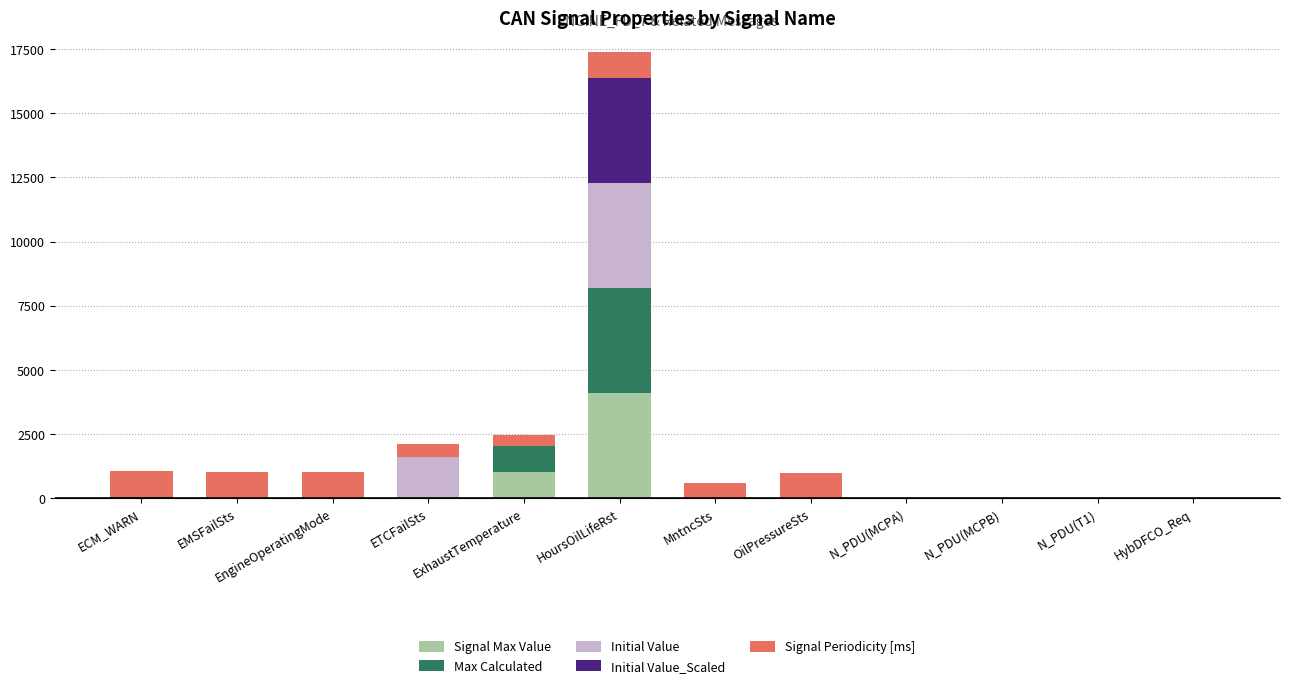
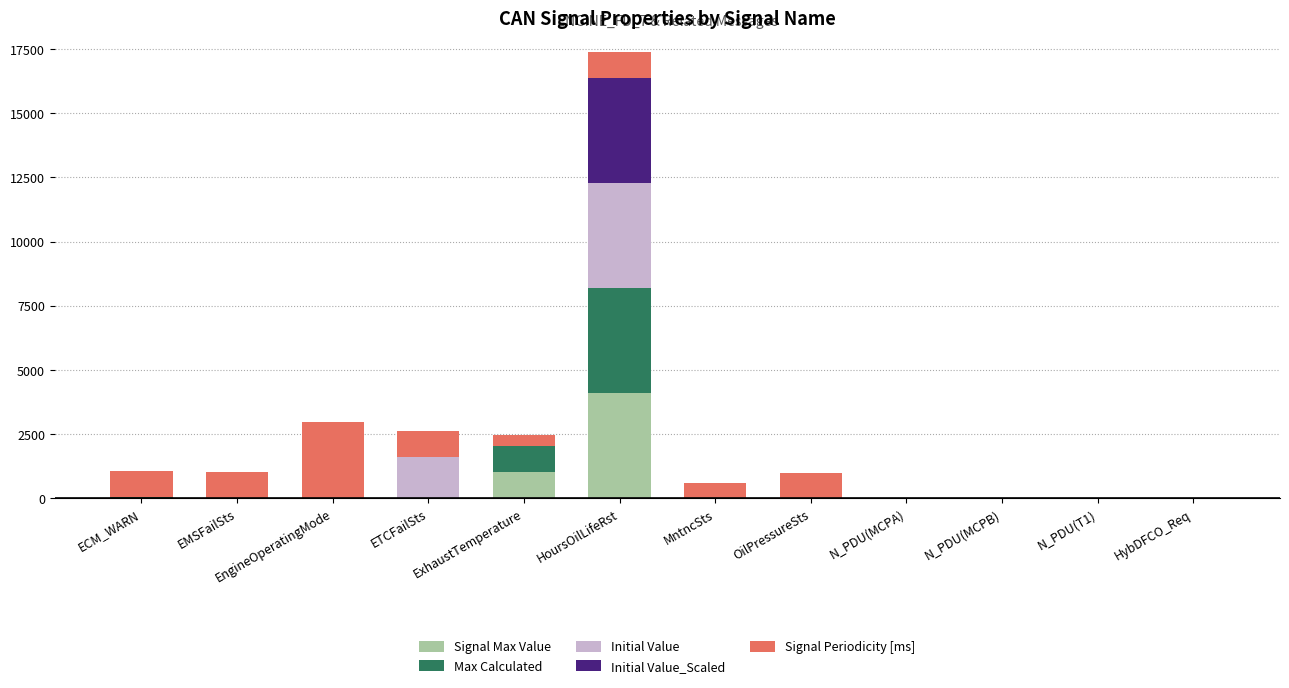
Signal Periodicity [ms], EngineOperatingMode: 1000 -> 3000
Signal Periodicity [ms], ETCFailSts: 500 -> 1000
